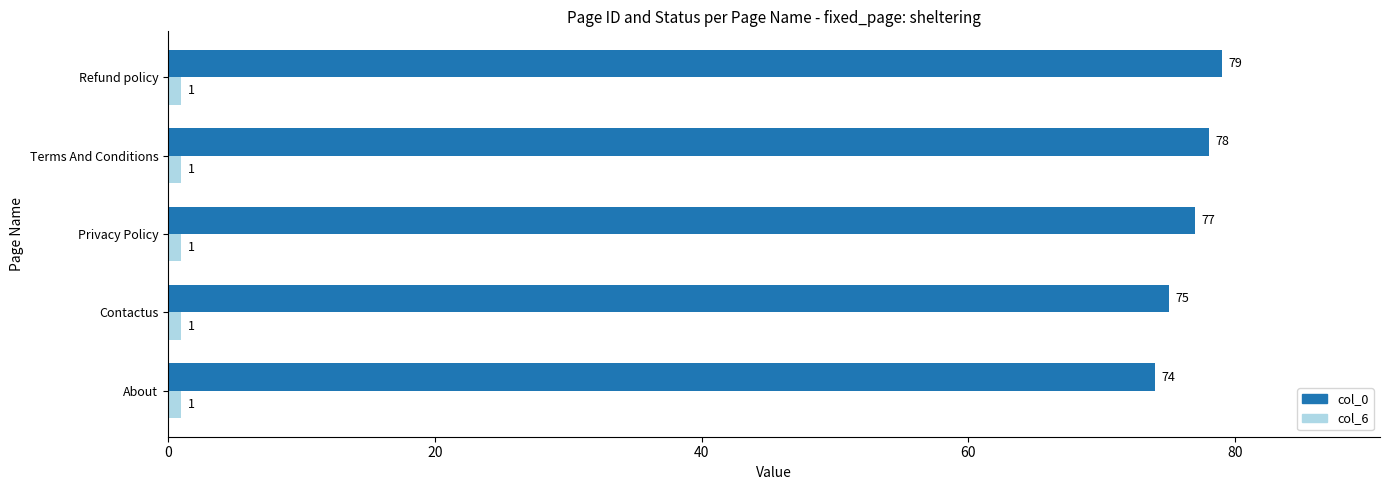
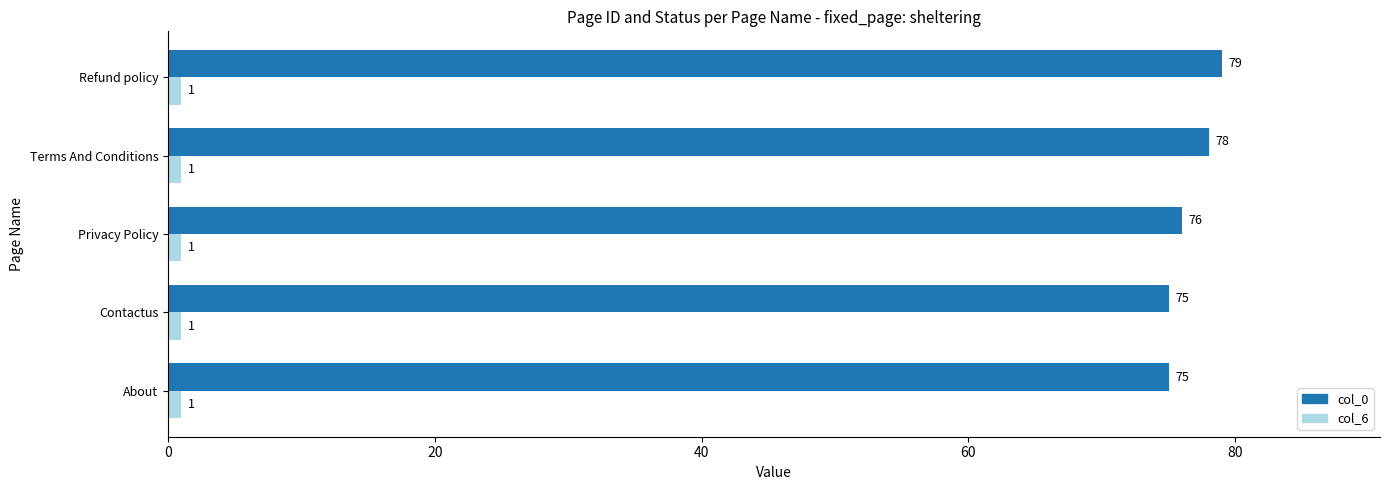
col_0, Privacy Policy: 77 -> 76
col_0, About: 74 -> 75
